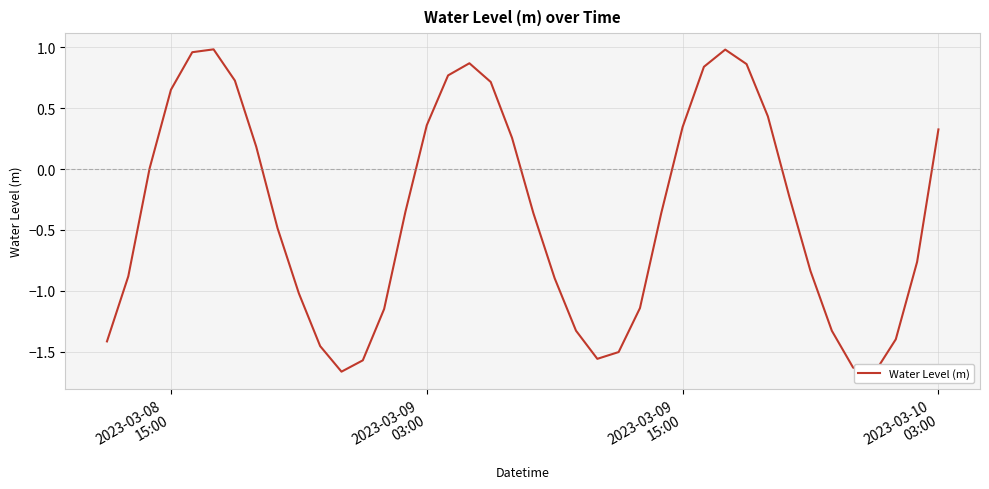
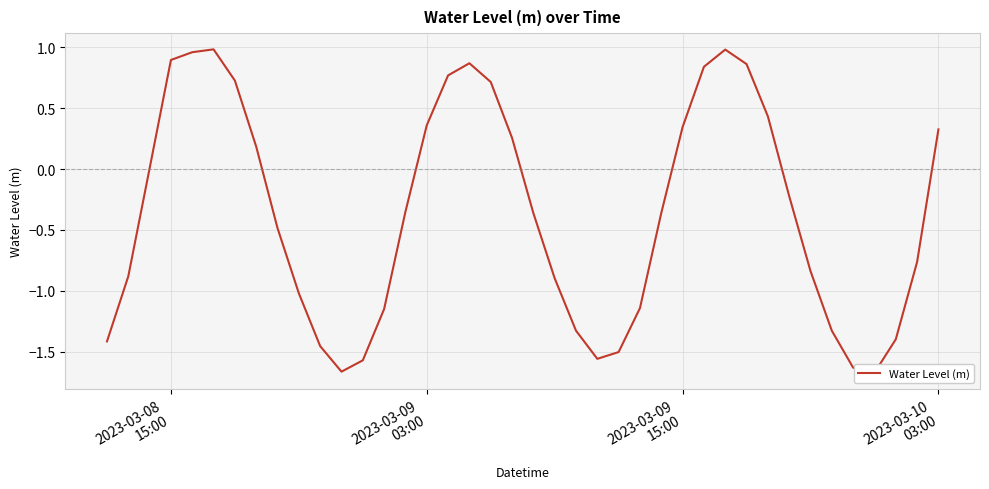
2023-03-08 15:00: 0.65 -> 0.90
